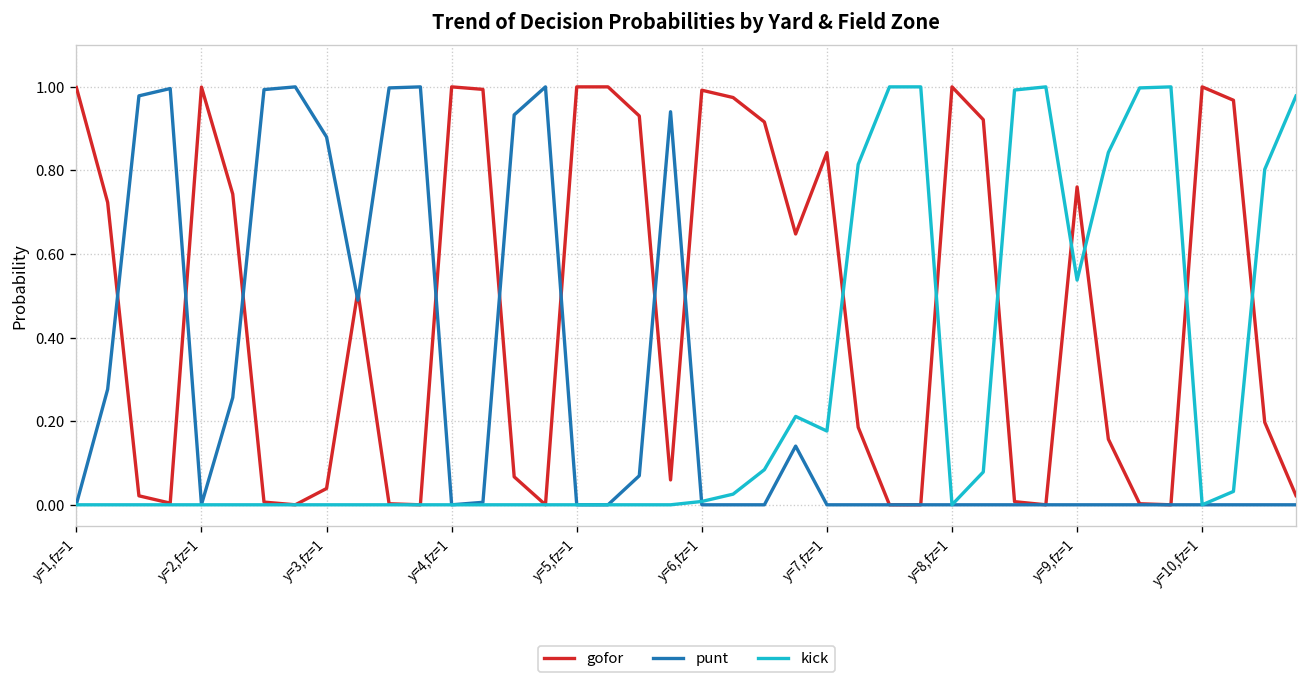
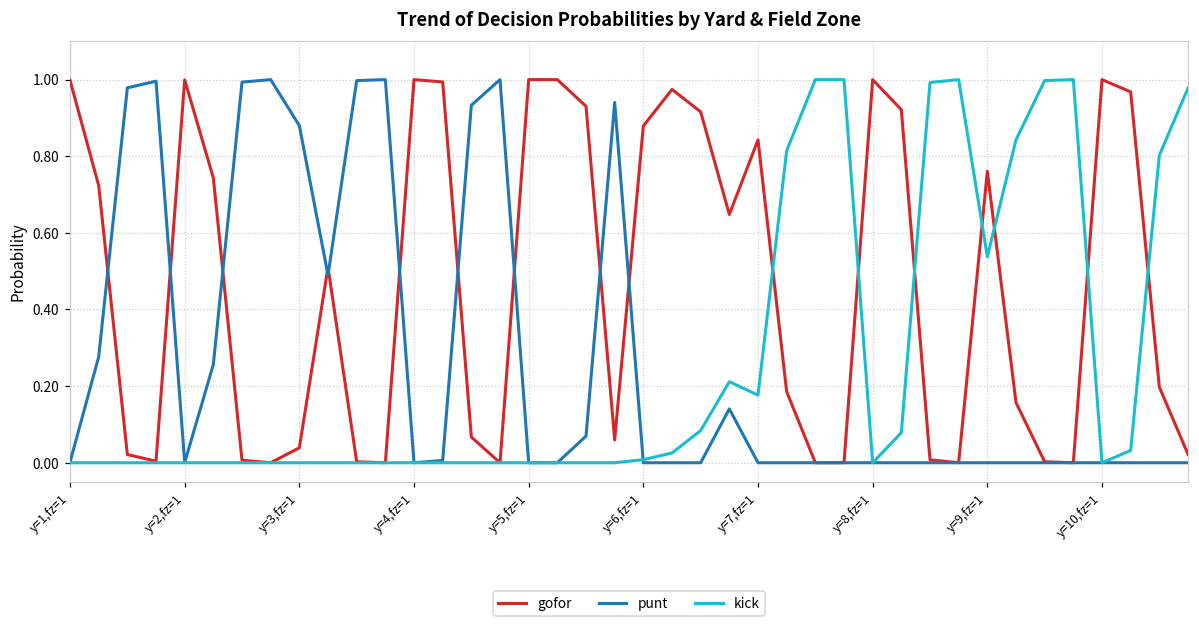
gofor, y=6,fz=1: 0.99 -> 0.88
